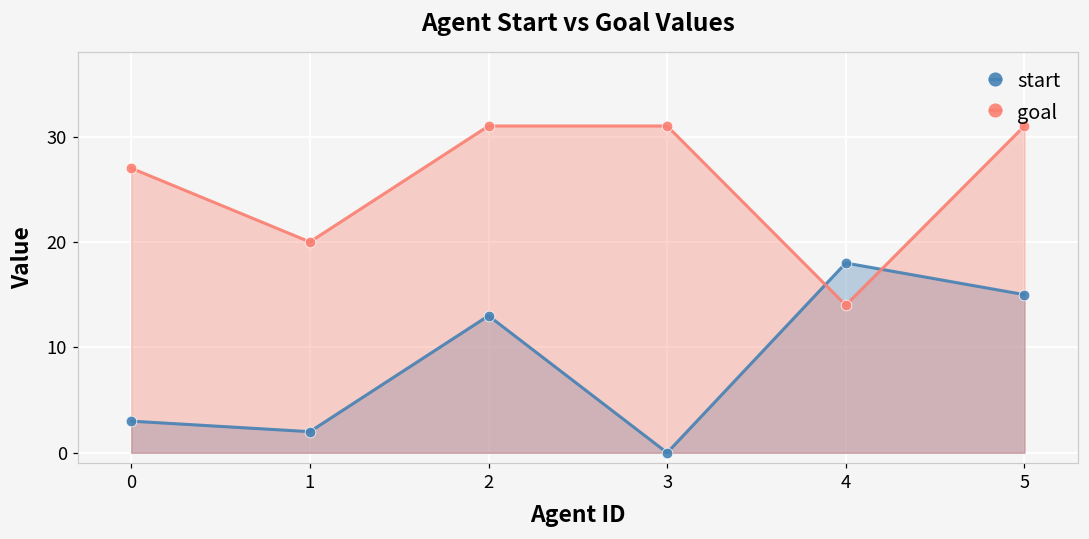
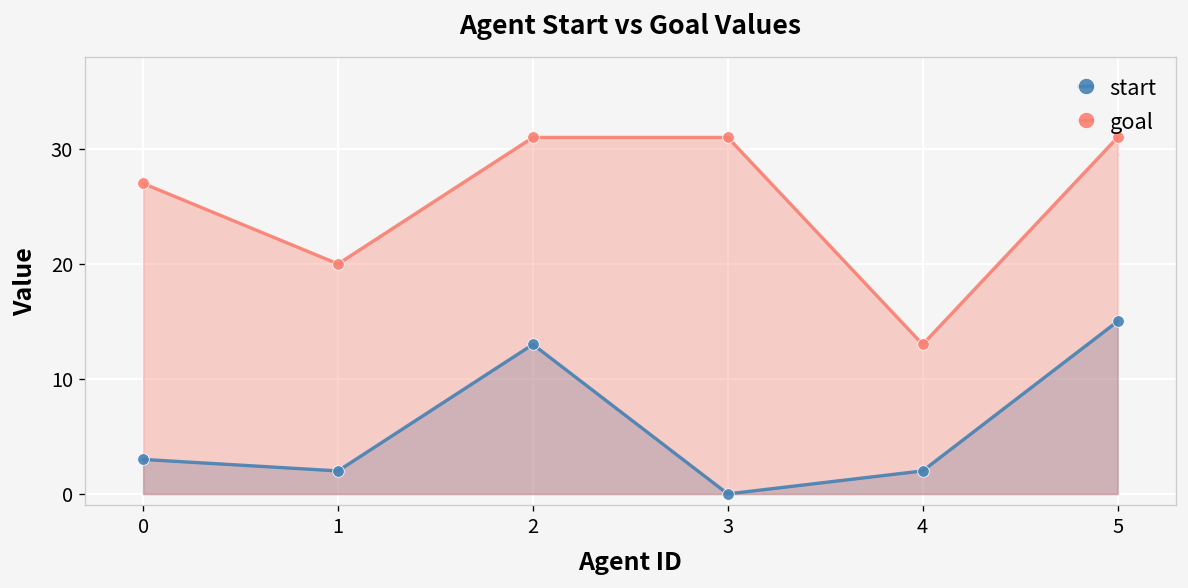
start, 4: 18 -> 2
goal, 4: 14 -> 13
